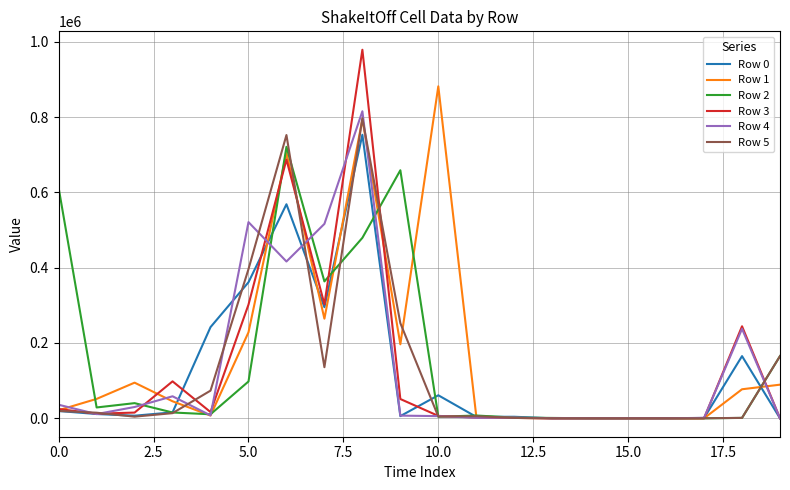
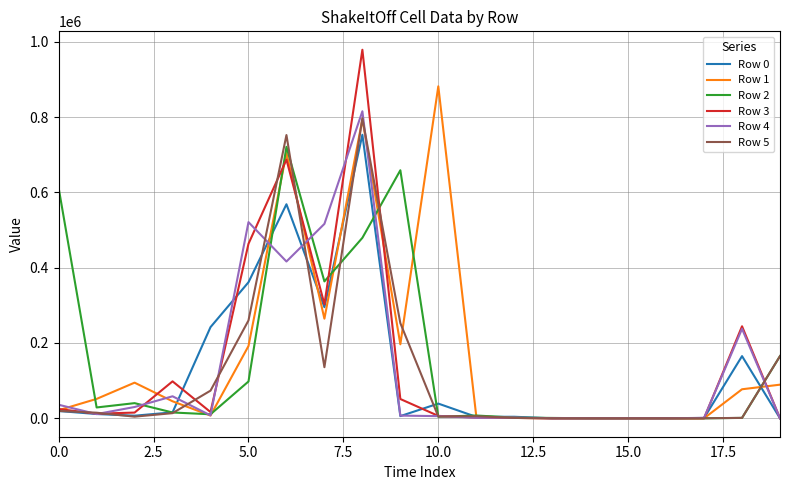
Row 1, 5.0: 230000 -> 190000
Row 3, 5.0: 300000 -> 460000
Row 5, 5.0: 400000 -> 260000
Row 0, 10.0: 60000 -> 40000
